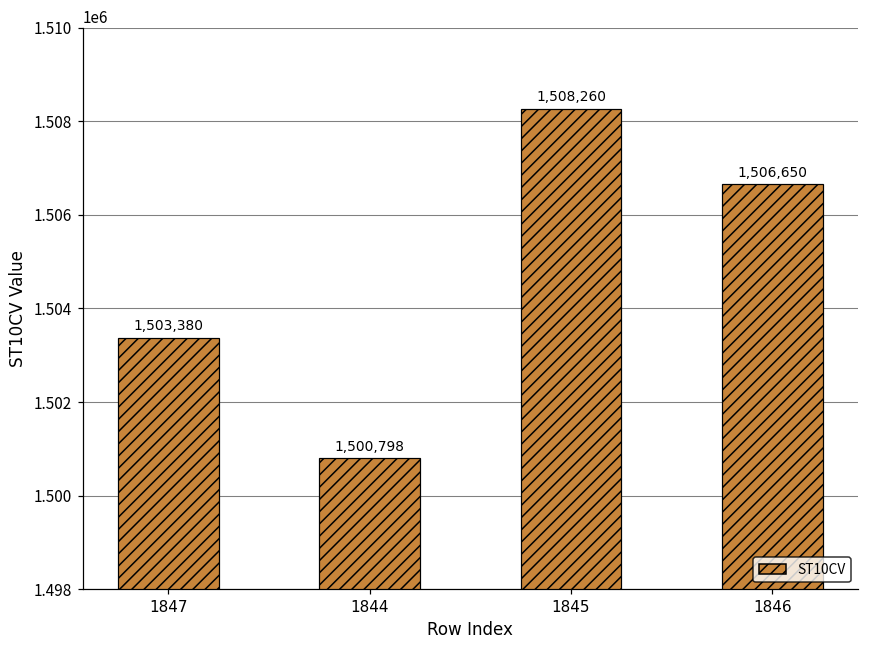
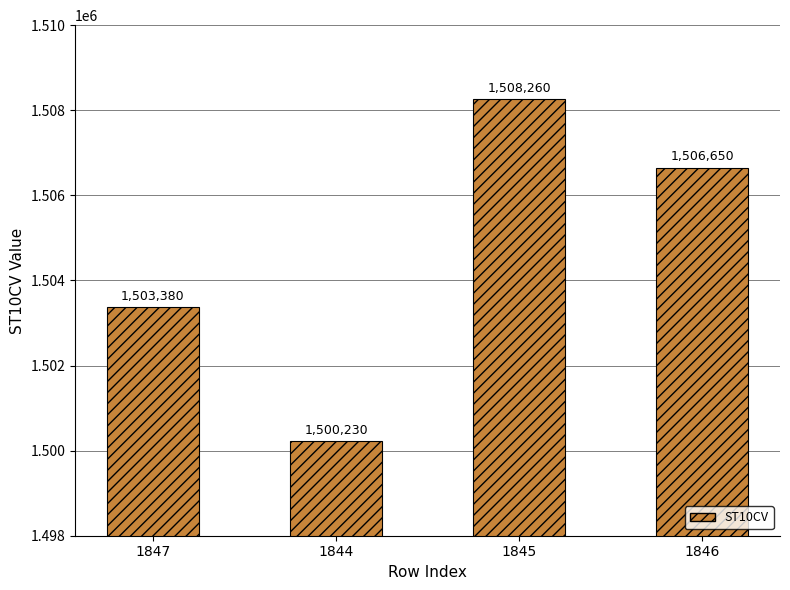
1844: 1,500,798 -> 1,500,230
